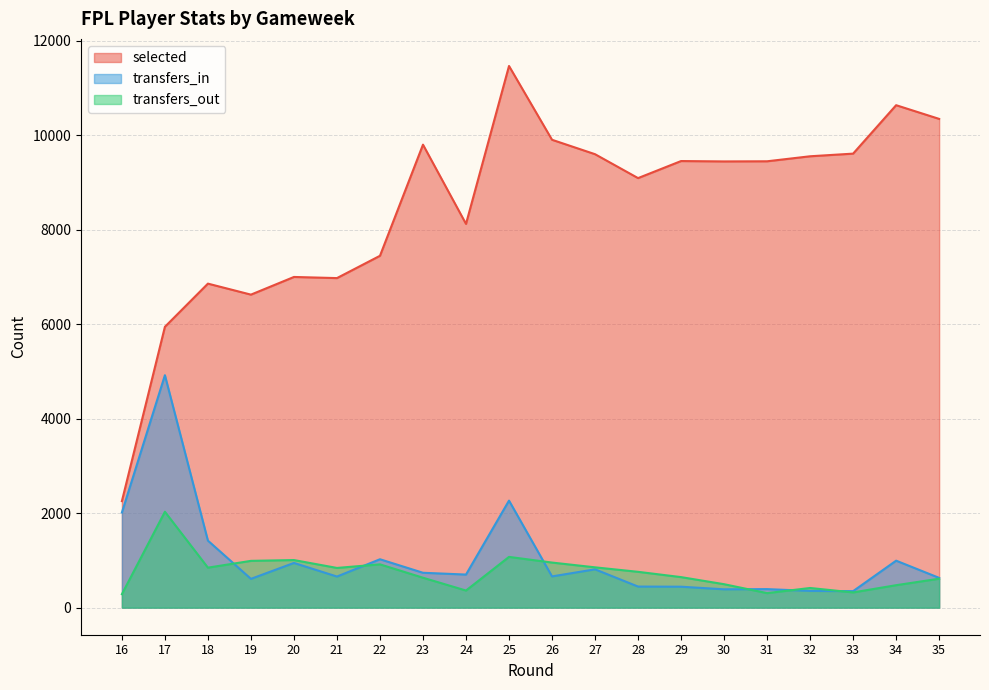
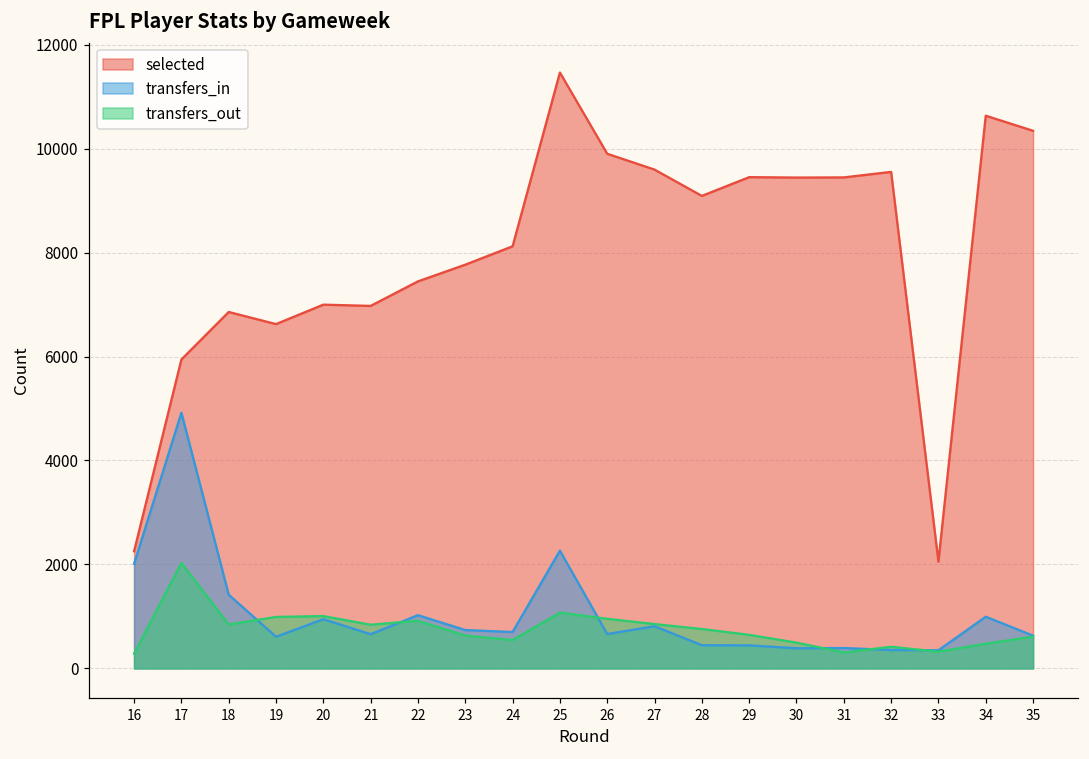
selected, 23: 9800 -> 7800
transfers_out, 24: 400 -> 500
selected, 33: 9600 -> 2100
